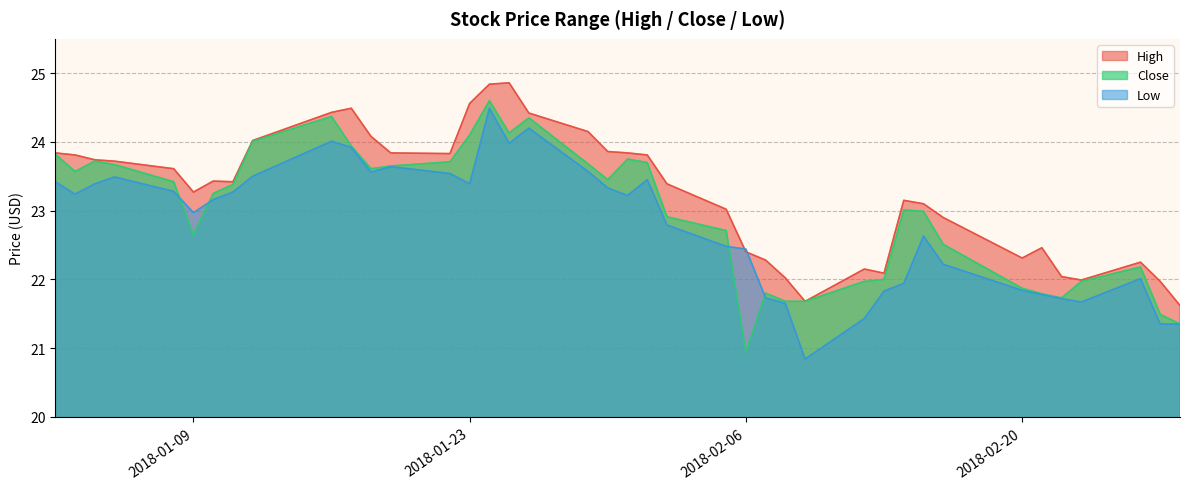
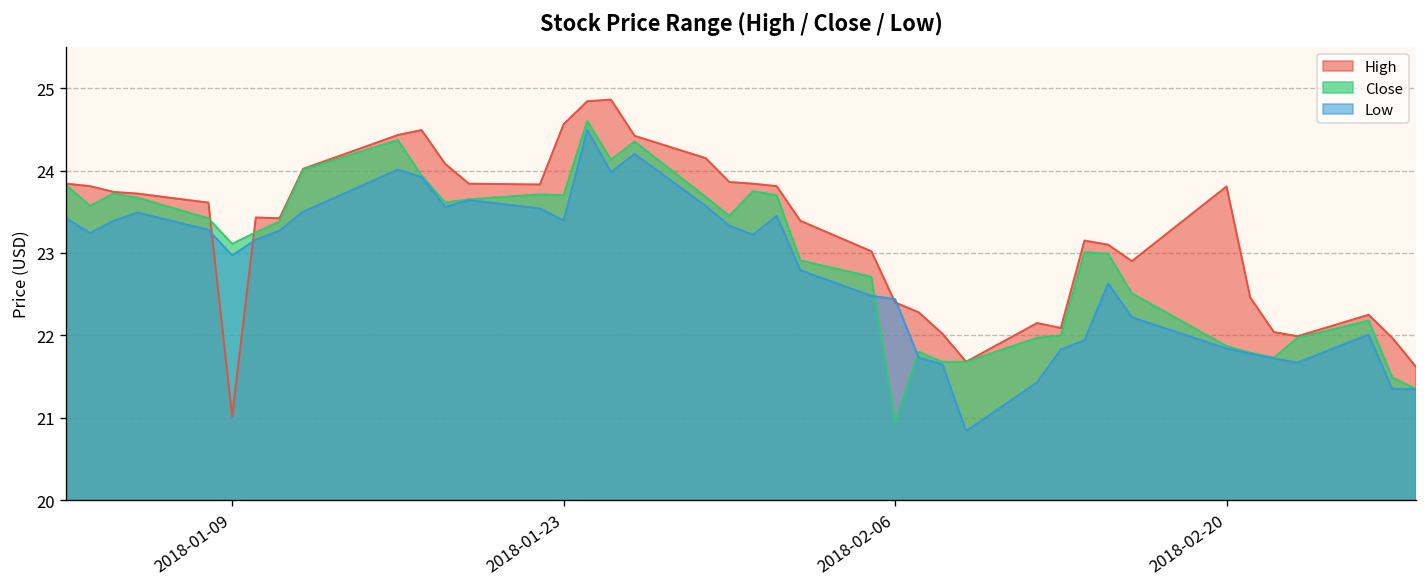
High, 2018-01-09: 23.3 -> 21.0
Close, 2018-01-09: 22.6 -> 23.1
Close, 2018-01-23: 24.1 -> 23.7
High, 2018-02-20: 22.3 -> 23.8
